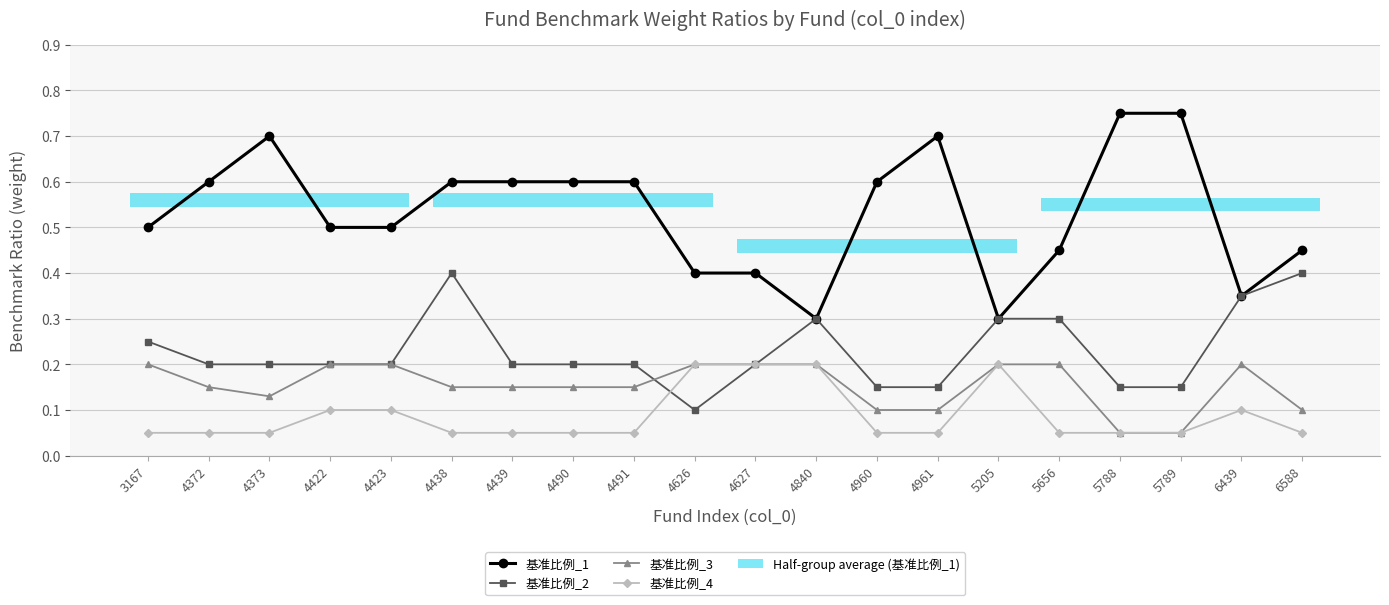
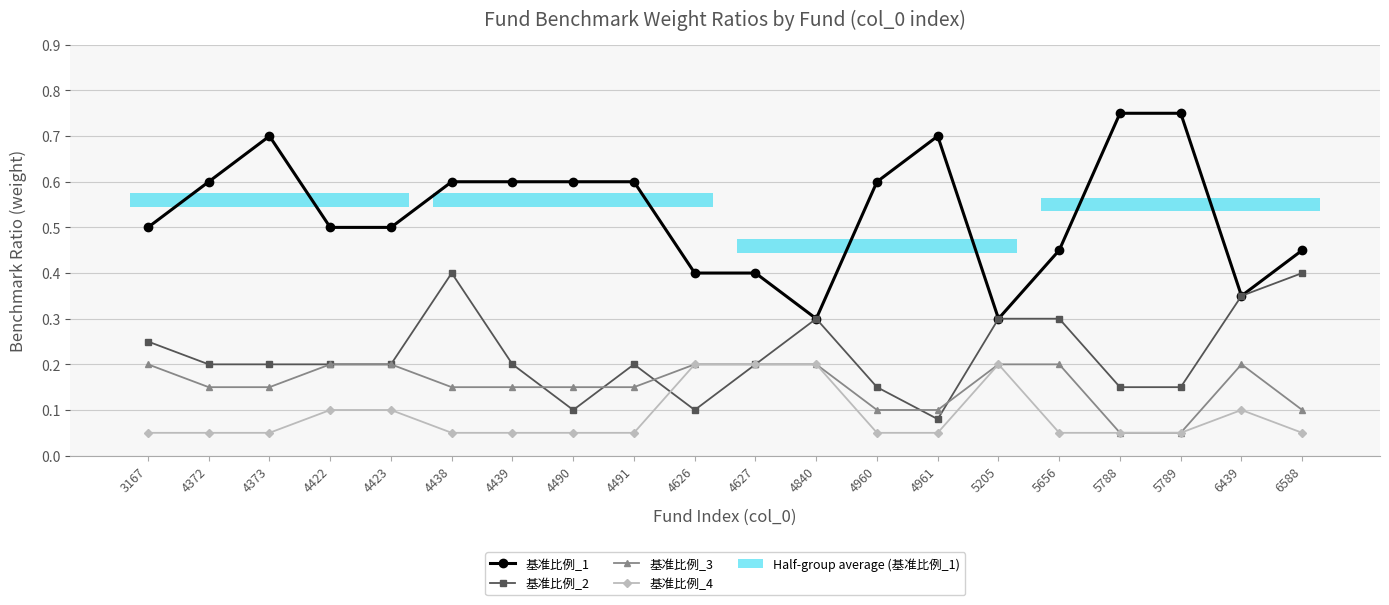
基准比例_3, 4373: 0.13 -> 0.15
基准比例_2, 4490: 0.2 -> 0.1
基准比例_2, 4961: 0.15 -> 0.08
